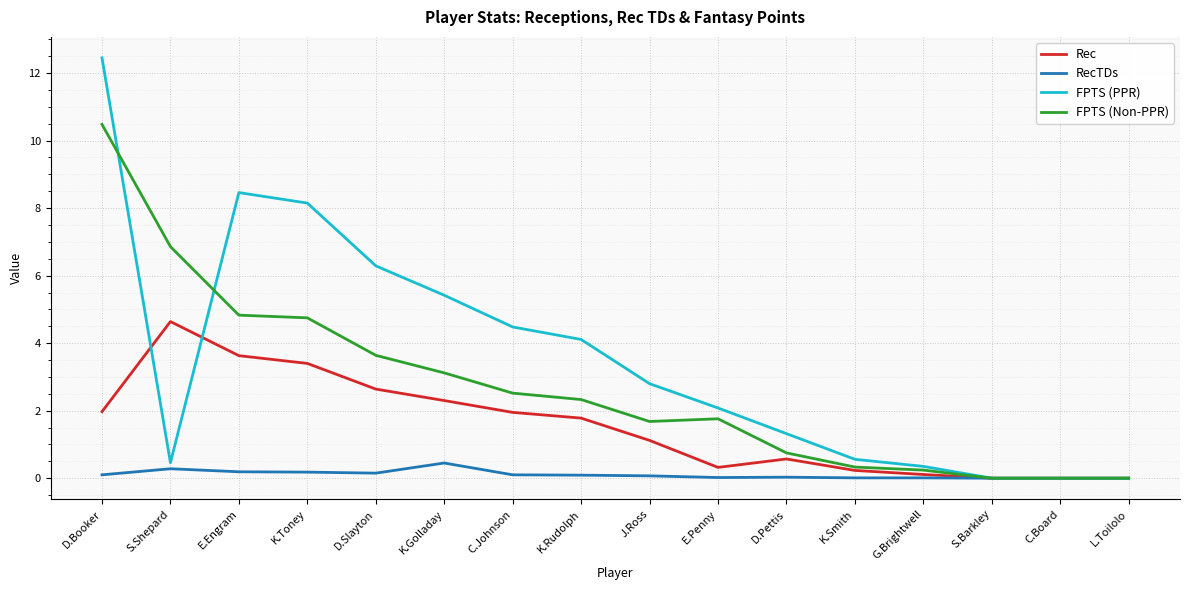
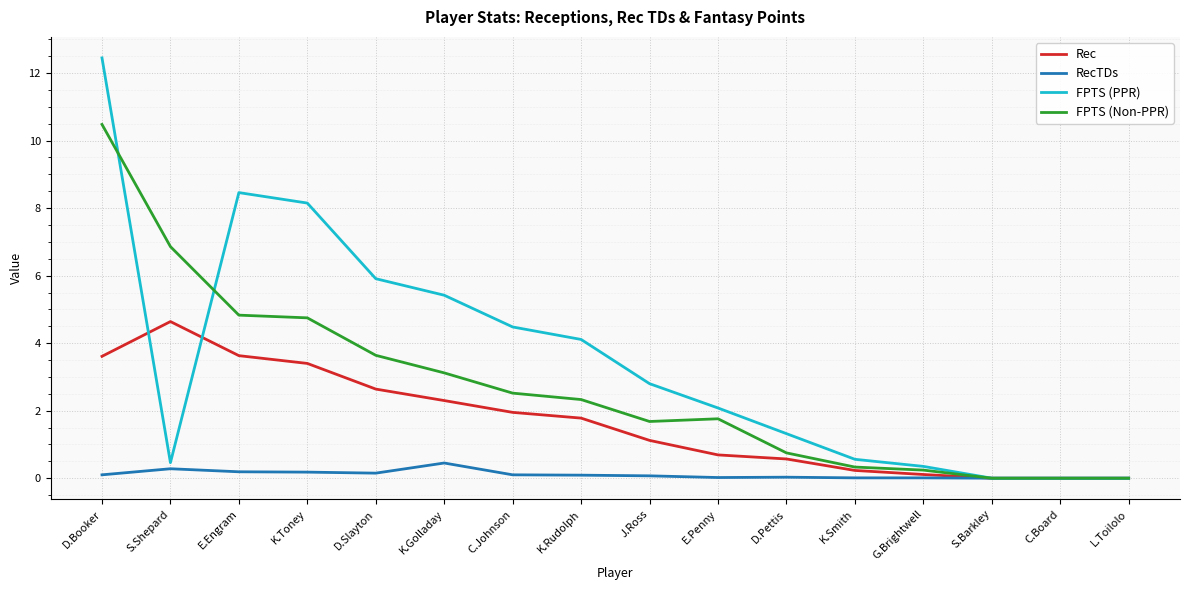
Rec, D.Booker: 2.0 -> 3.6
FPTS (PPR), D.Slayton: 6.3 -> 5.9
Rec, E.Penny: 0.3 -> 0.7
